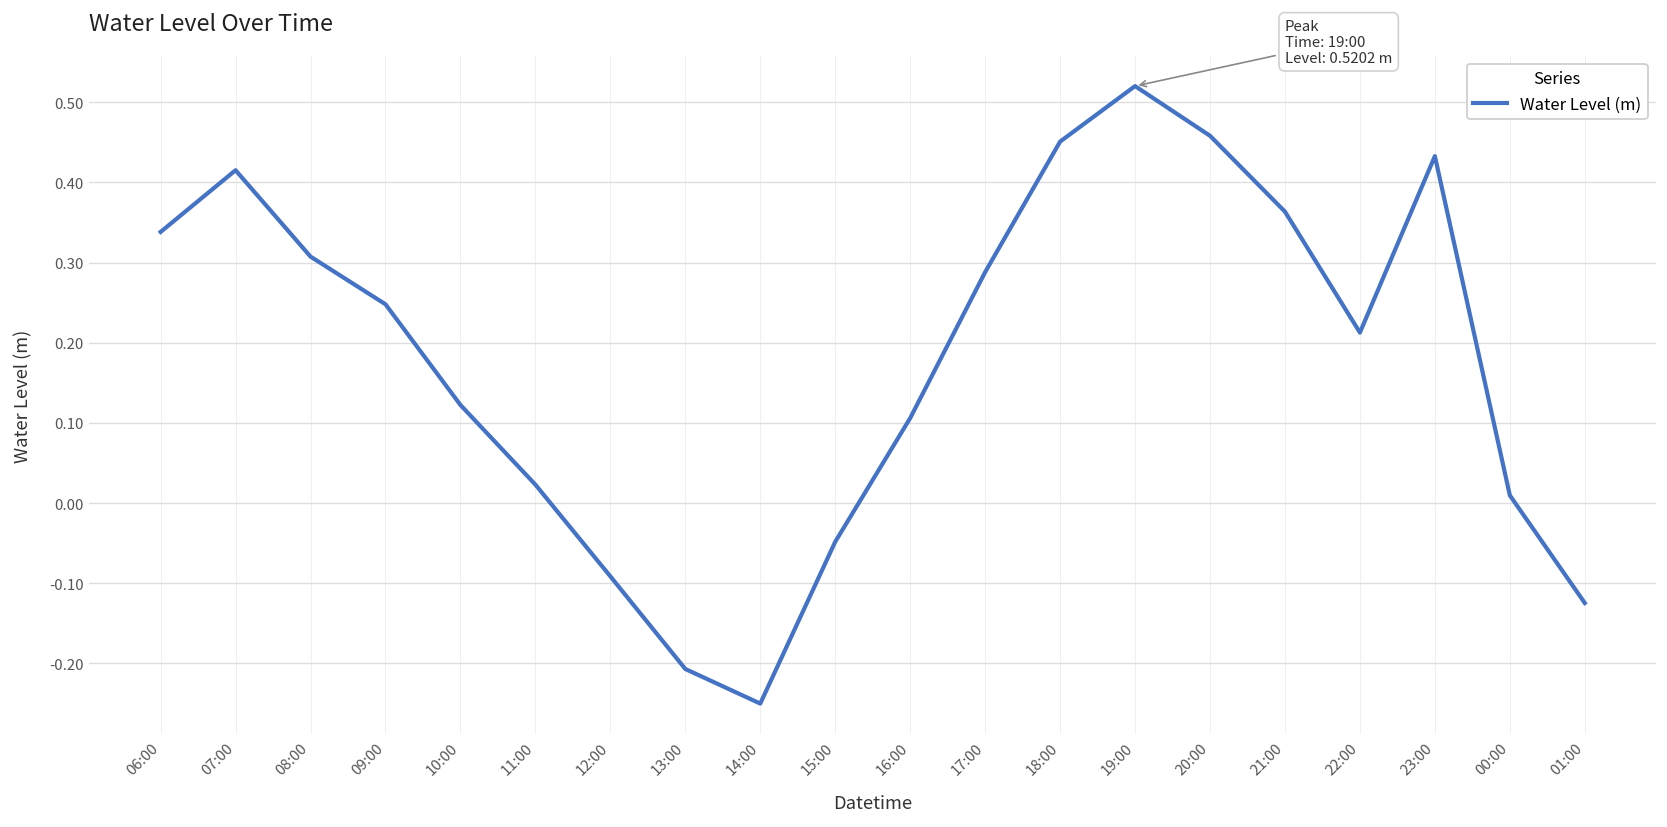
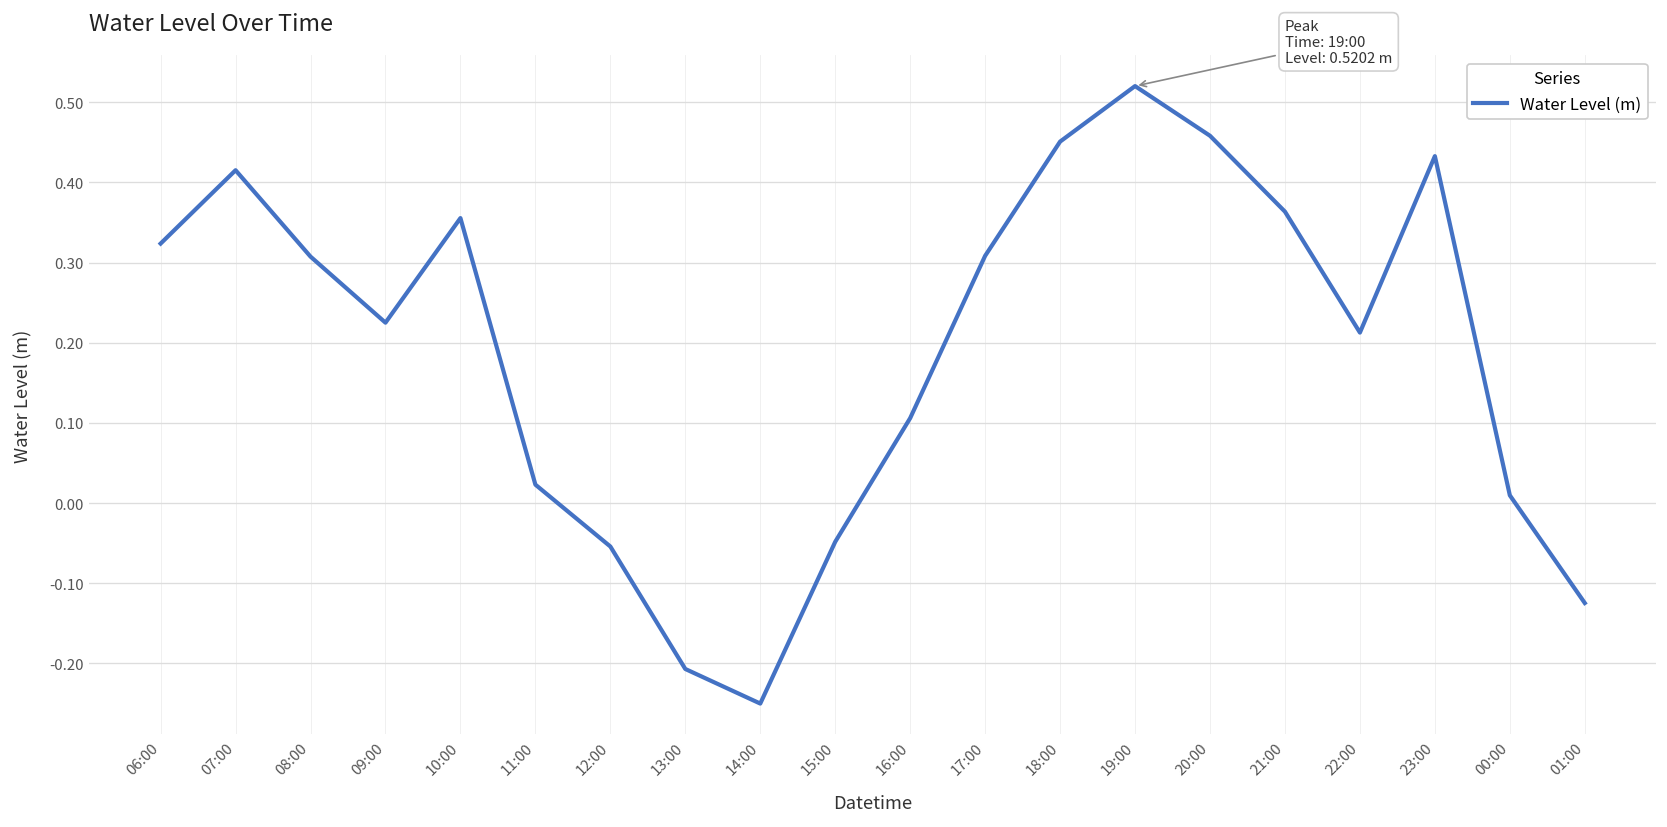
06:00: 0.34 -> 0.32
09:00: 0.25 -> 0.23
10:00: 0.12 -> 0.36
12:00: -0.09 -> -0.05
17:00: 0.29 -> 0.31
